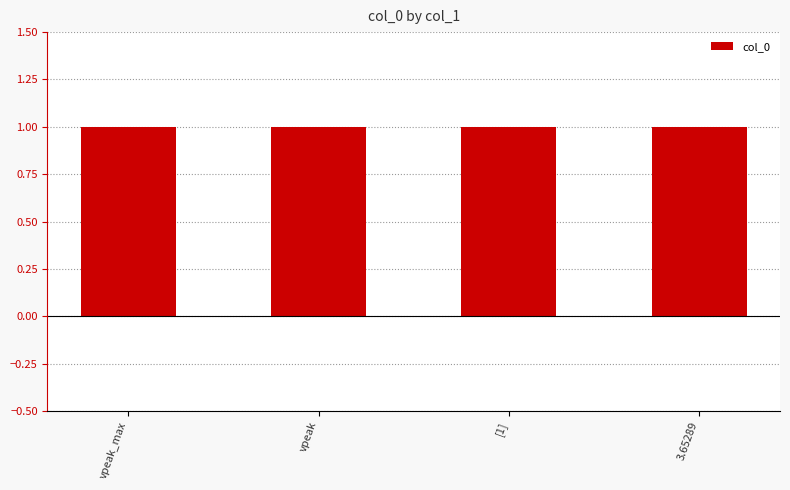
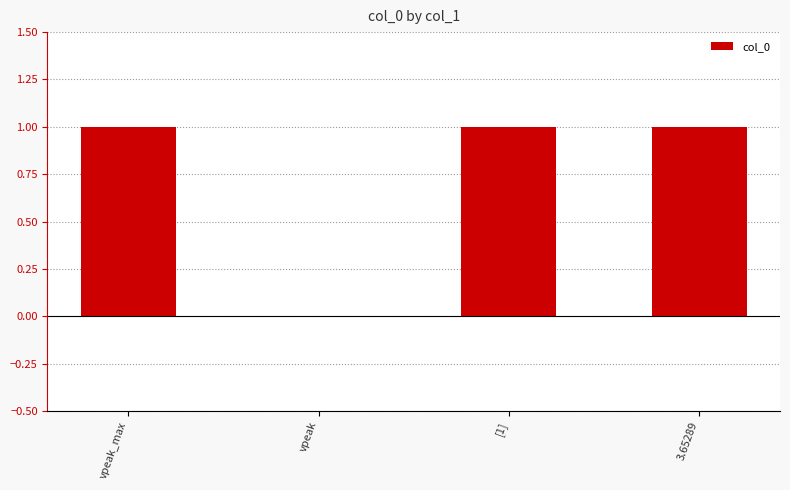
vpeak: 1 -> 0
